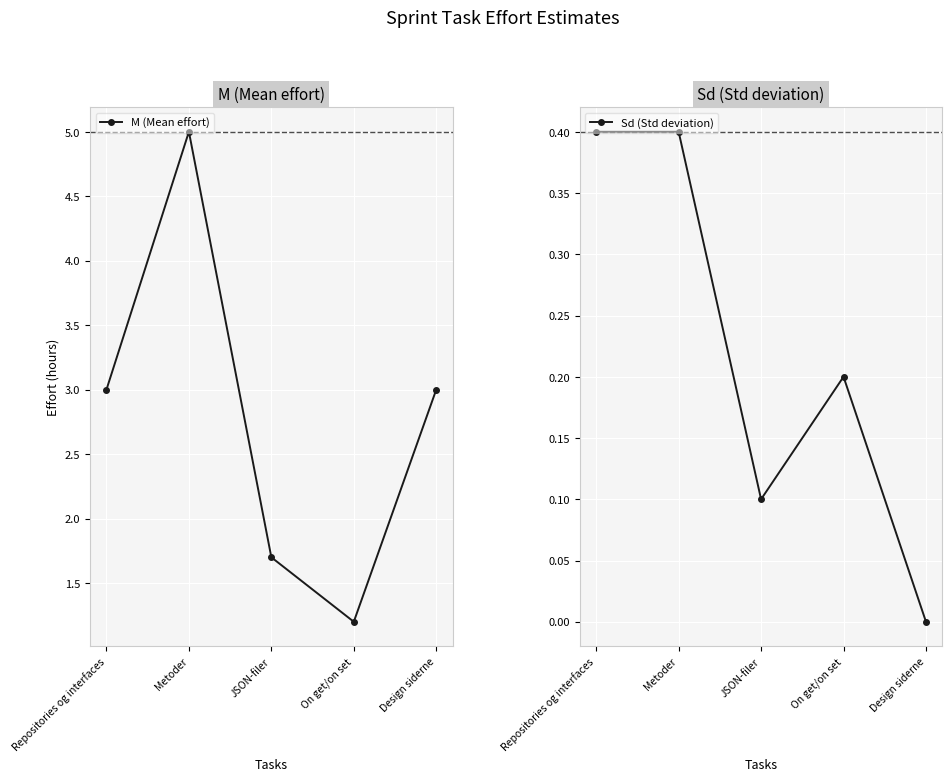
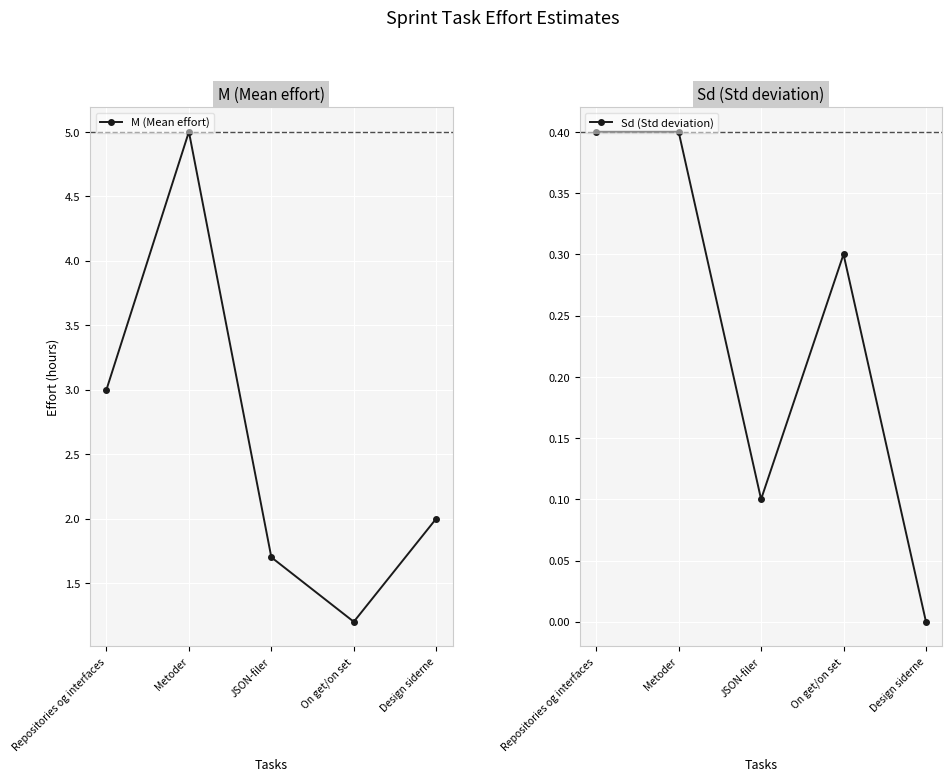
M (Mean effort), Design siderne: 3 -> 2
Sd (Std deviation), On get/on set: 0.2 -> 0.3
